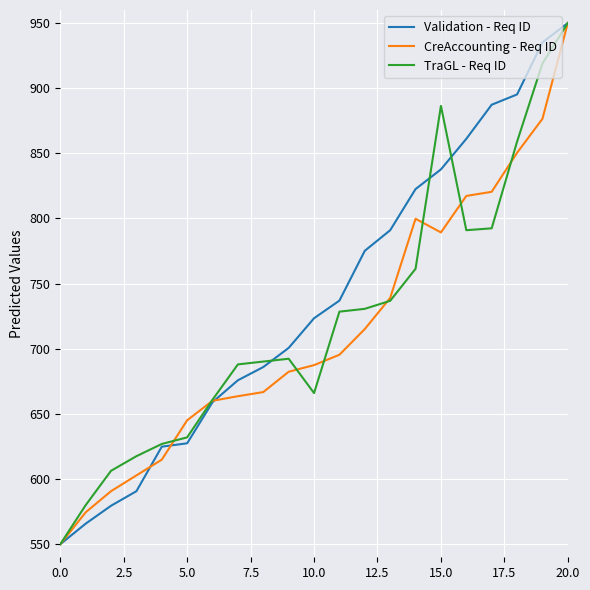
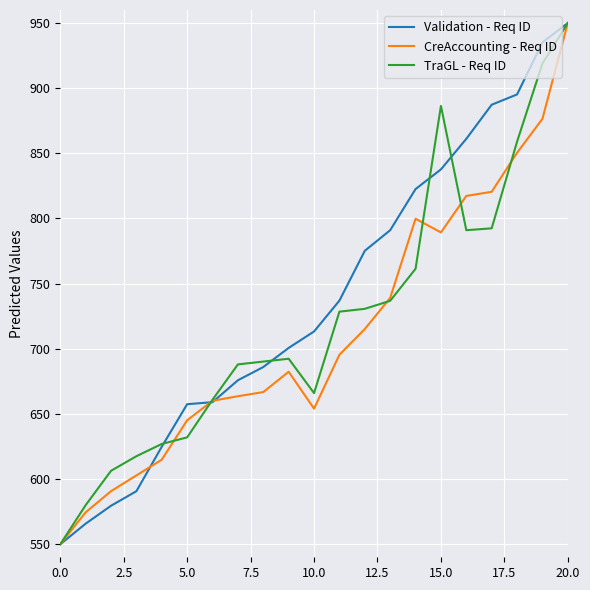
Validation - Req ID, 5.0: 627 -> 657
Validation - Req ID, 10.0: 723 -> 713
CreAccounting - Req ID, 10.0: 687 -> 654
